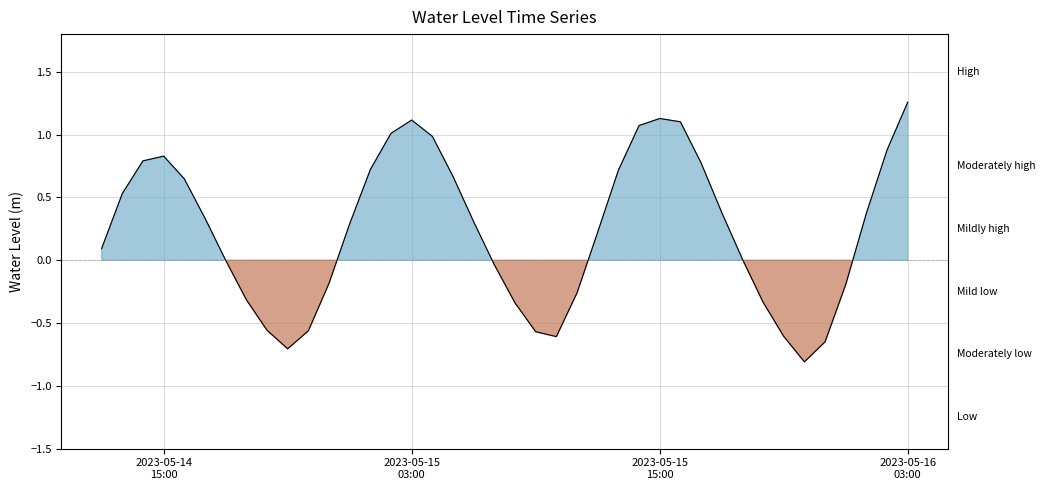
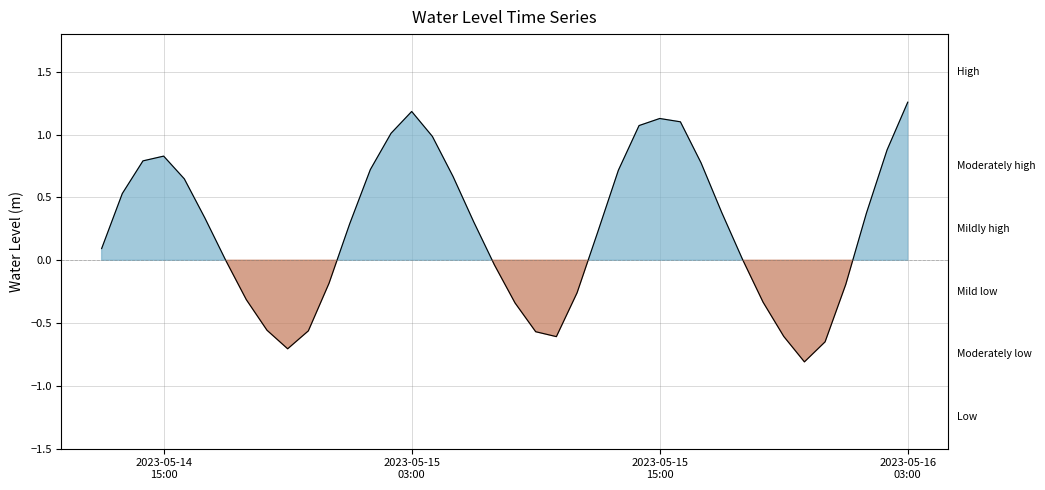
2023-05-15 03:00: 1.12 -> 1.18
